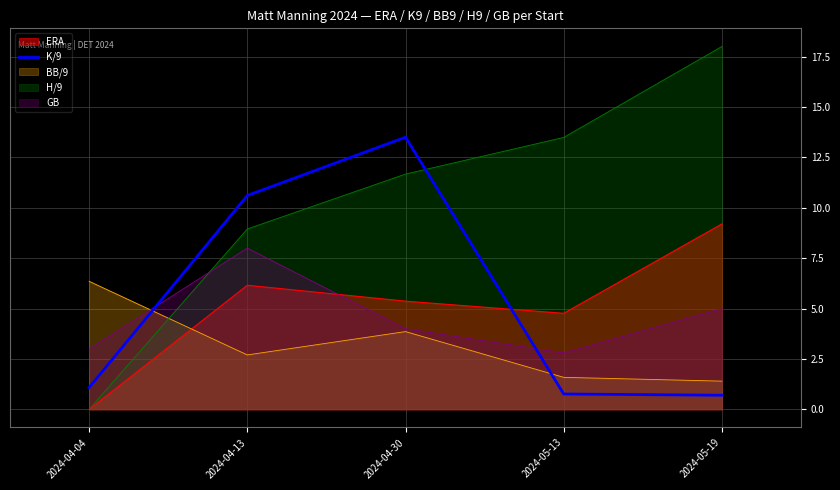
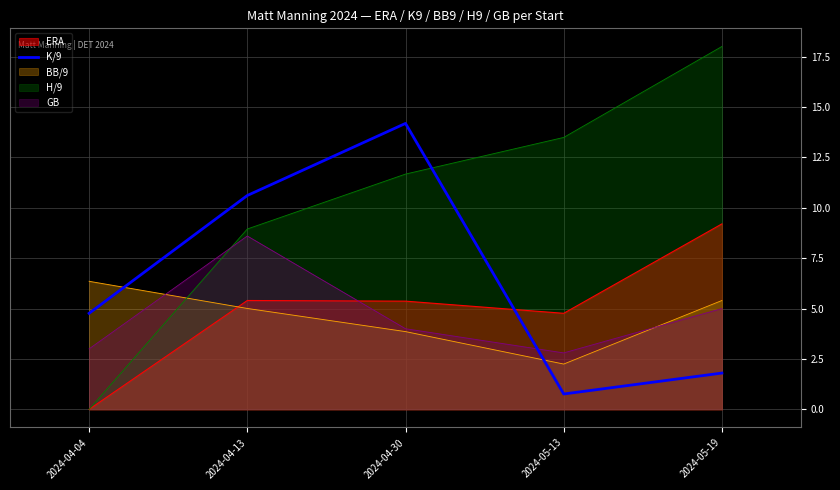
K/9, 2024-04-04: 1.1 -> 4.8
ERA, 2024-04-13: 6.2 -> 5.4
BB/9, 2024-04-13: 2.7 -> 5.0
GB, 2024-04-13: 8.0 -> 8.6
K/9, 2024-04-30: 13.5 -> 14.2
BB/9, 2024-05-13: 1.6 -> 2.2
K/9, 2024-05-19: 0.7 -> 1.8
BB/9, 2024-05-19: 1.4 -> 5.4
